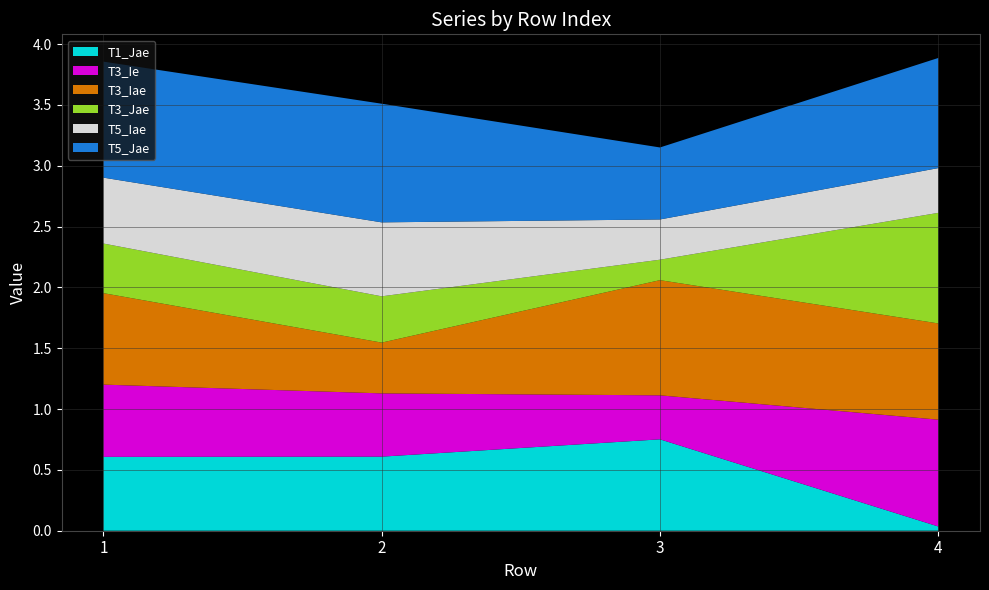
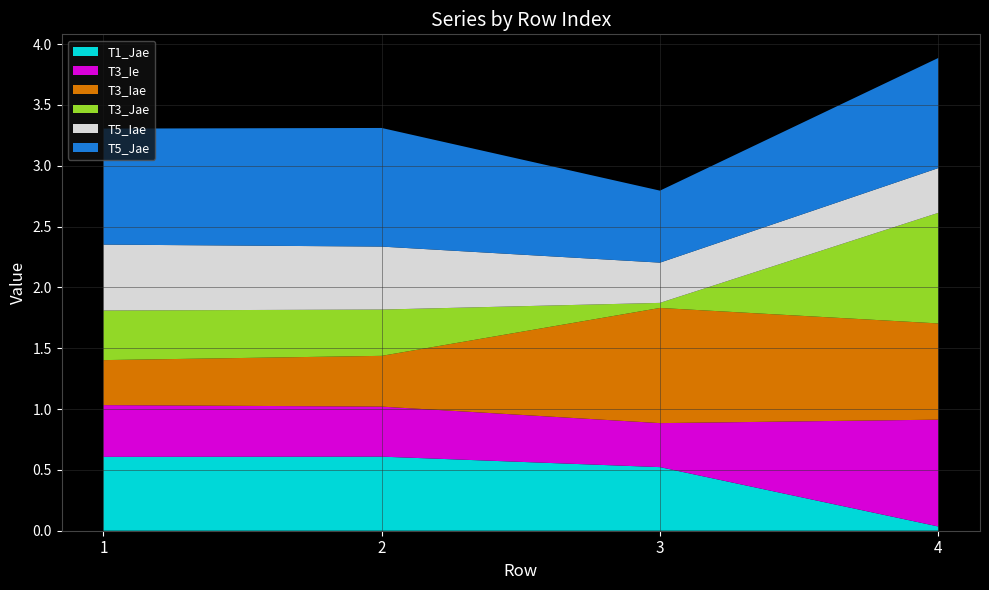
T3_Ie, 1: 0.59 -> 0.43
T3_Iae, 1: 0.75 -> 0.37
T3_Ie, 2: 0.52 -> 0.41
T5_Iae, 2: 0.61 -> 0.52
T1_Jae, 3: 0.75 -> 0.52
T3_Jae, 3: 0.17 -> 0.04
